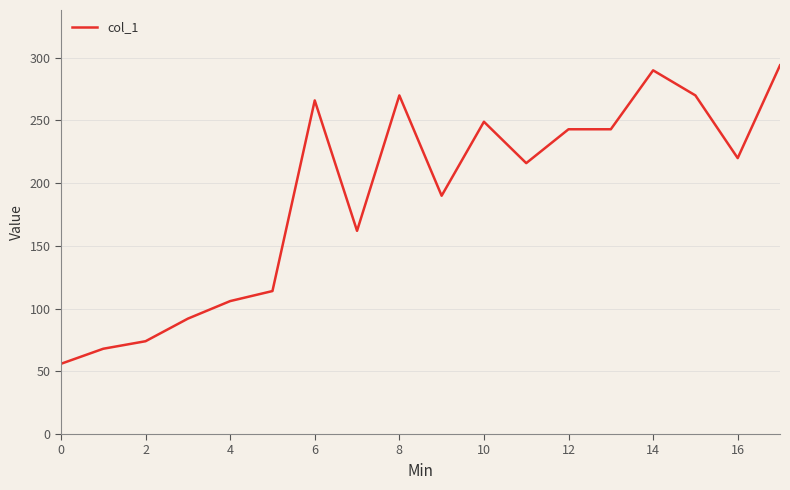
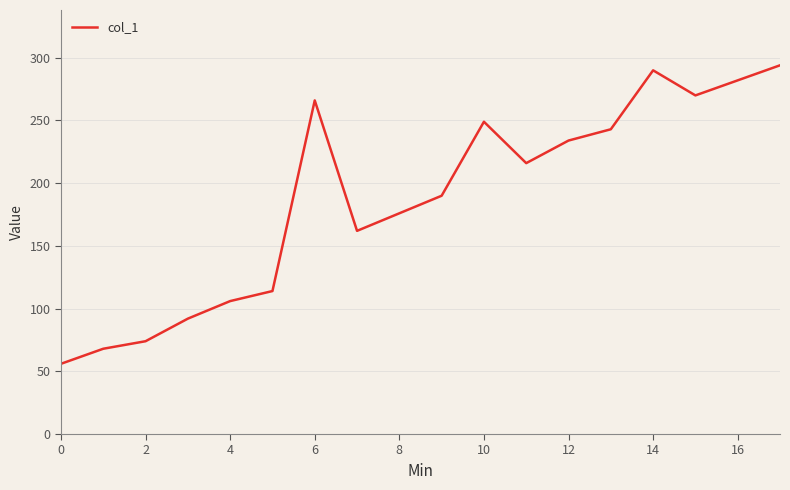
8: 270 -> 176
12: 243 -> 234
16: 220 -> 282
